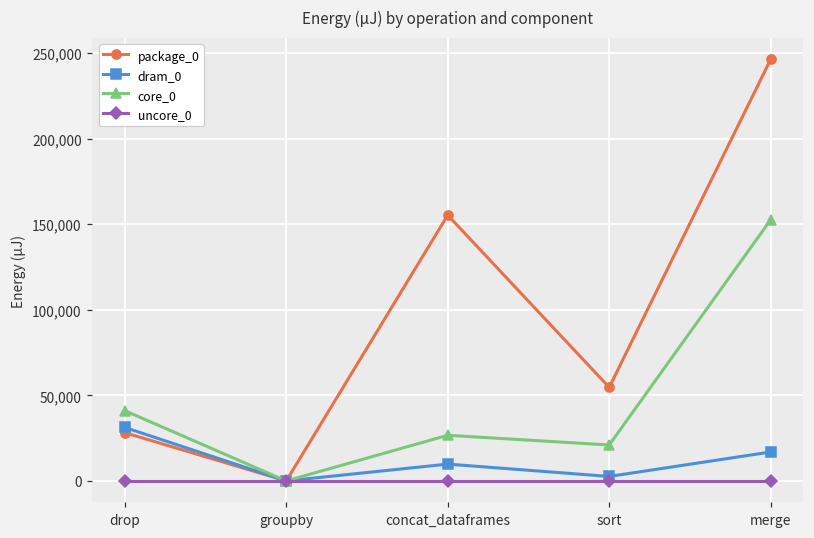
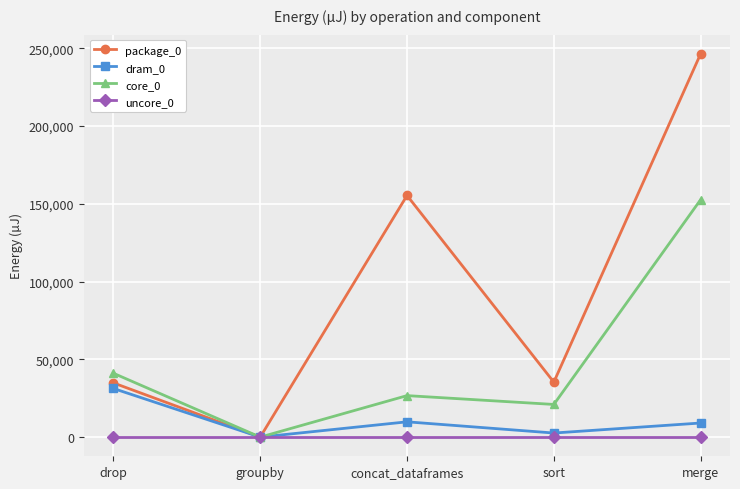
package_0, drop: 28,000 -> 35,000
package_0, sort: 55,000 -> 35,000
dram_0, merge: 17,000 -> 9,000
